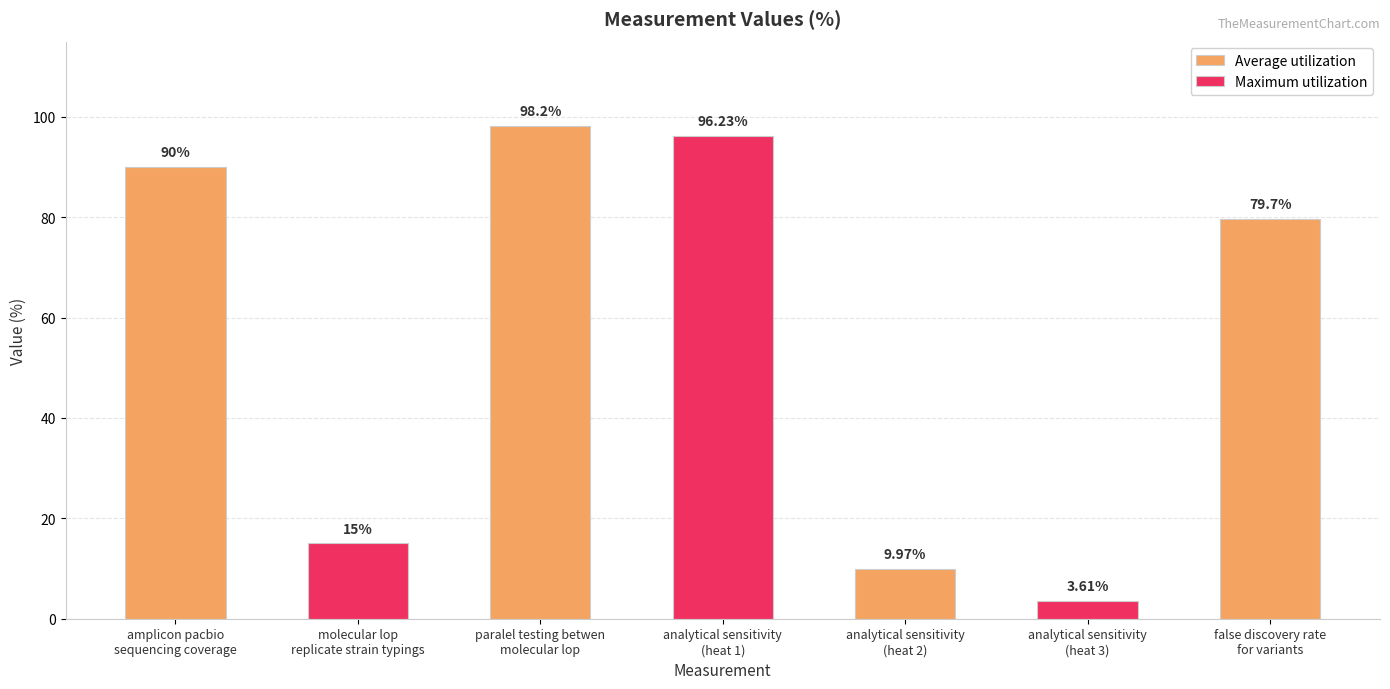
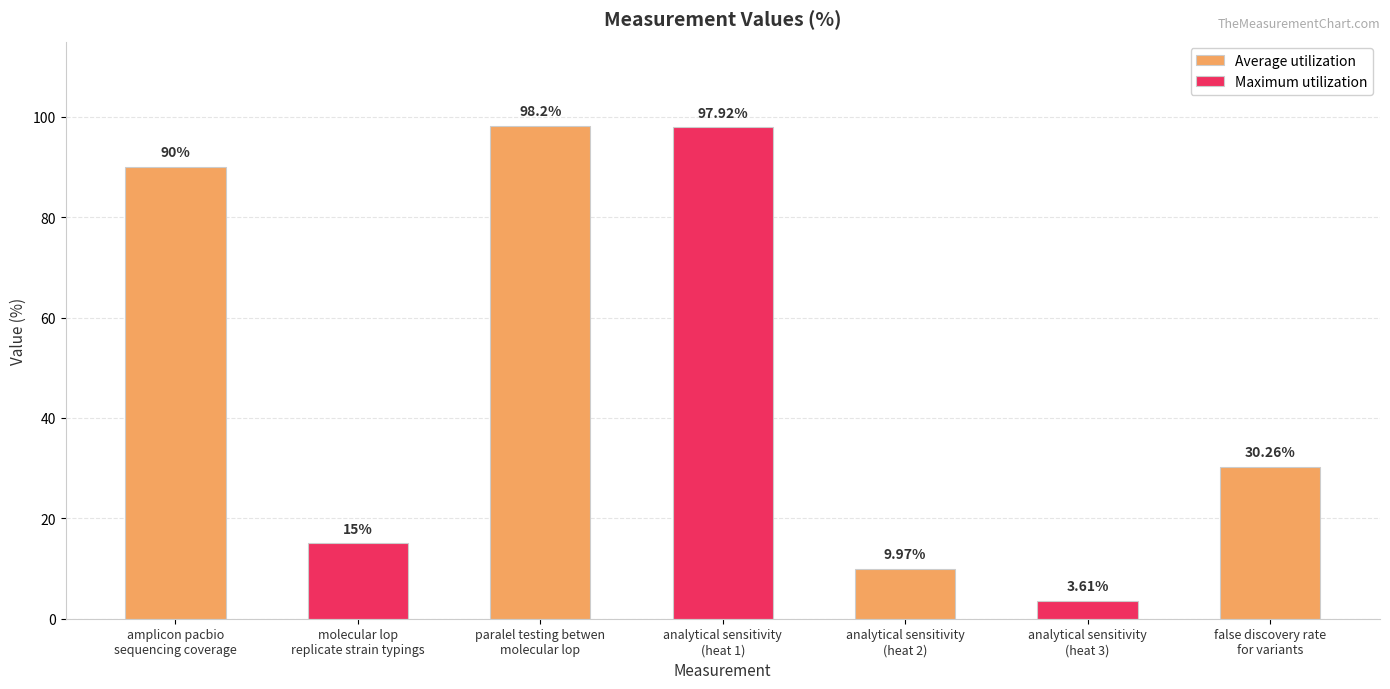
Maximum utilization, analytical sensitivity (heat 1): 96.23% -> 97.92%
Average utilization, false discovery rate for variants: 79.7% -> 30.26%
